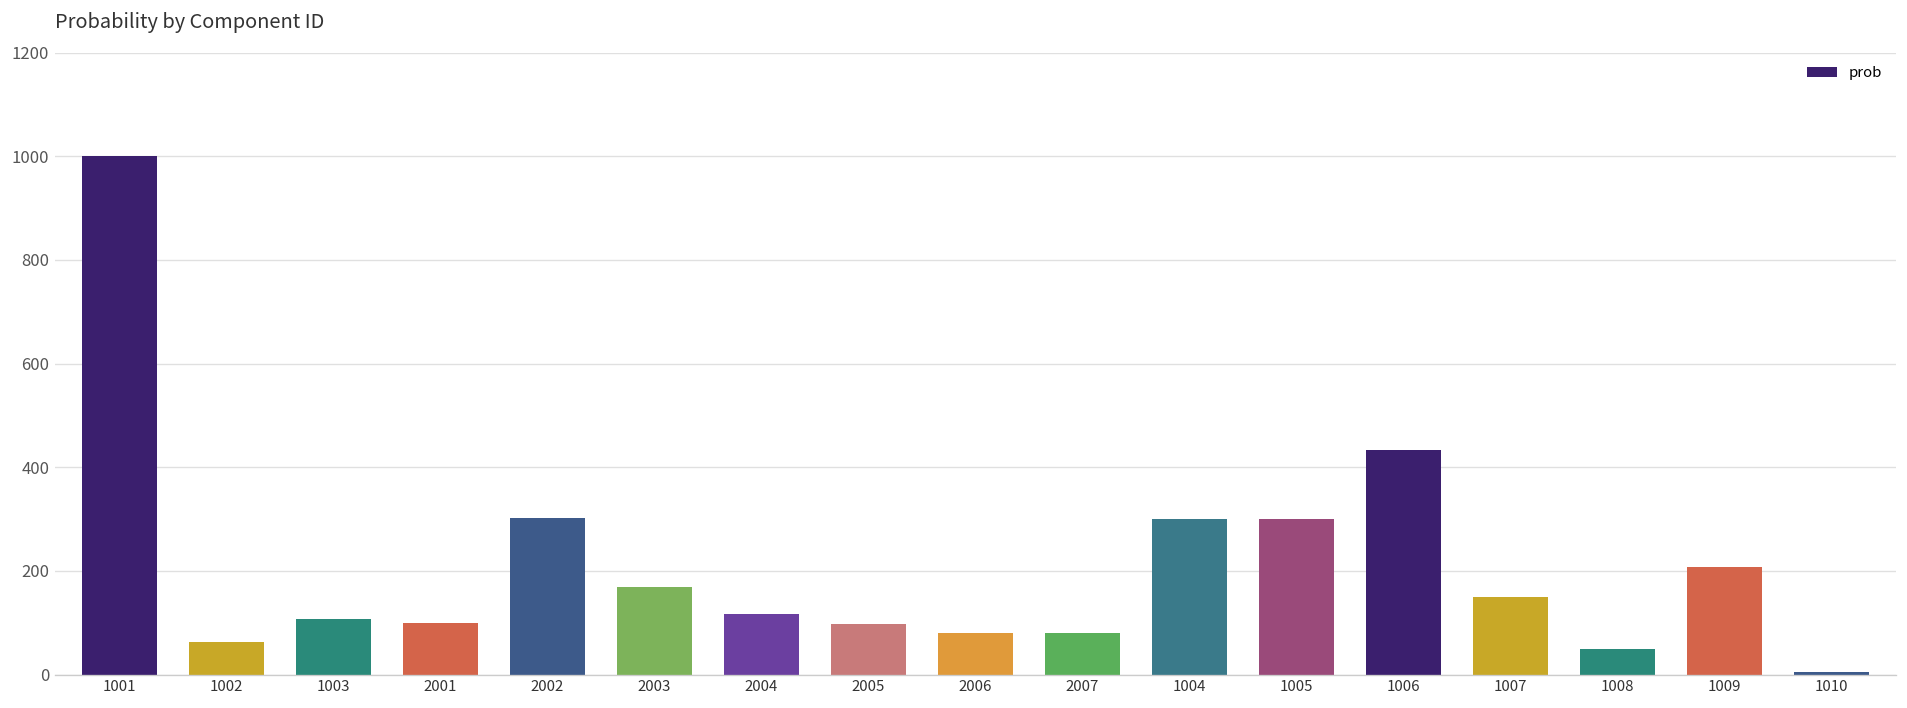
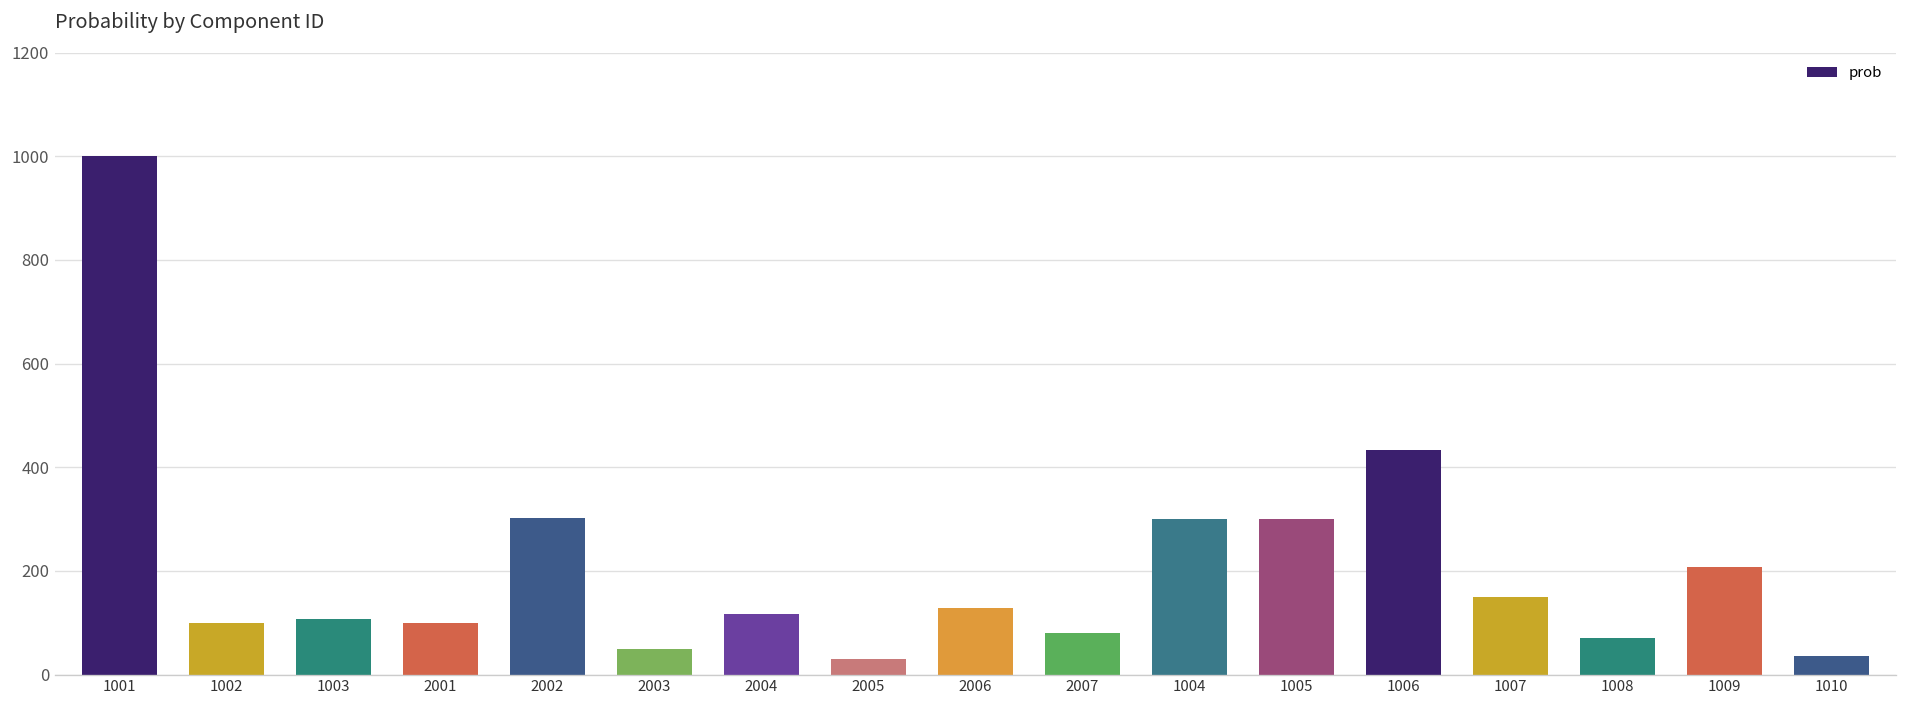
1002: 60 -> 100
2003: 170 -> 50
2005: 100 -> 30
2006: 80 -> 130
1008: 50 -> 70
1010: 10 -> 40
